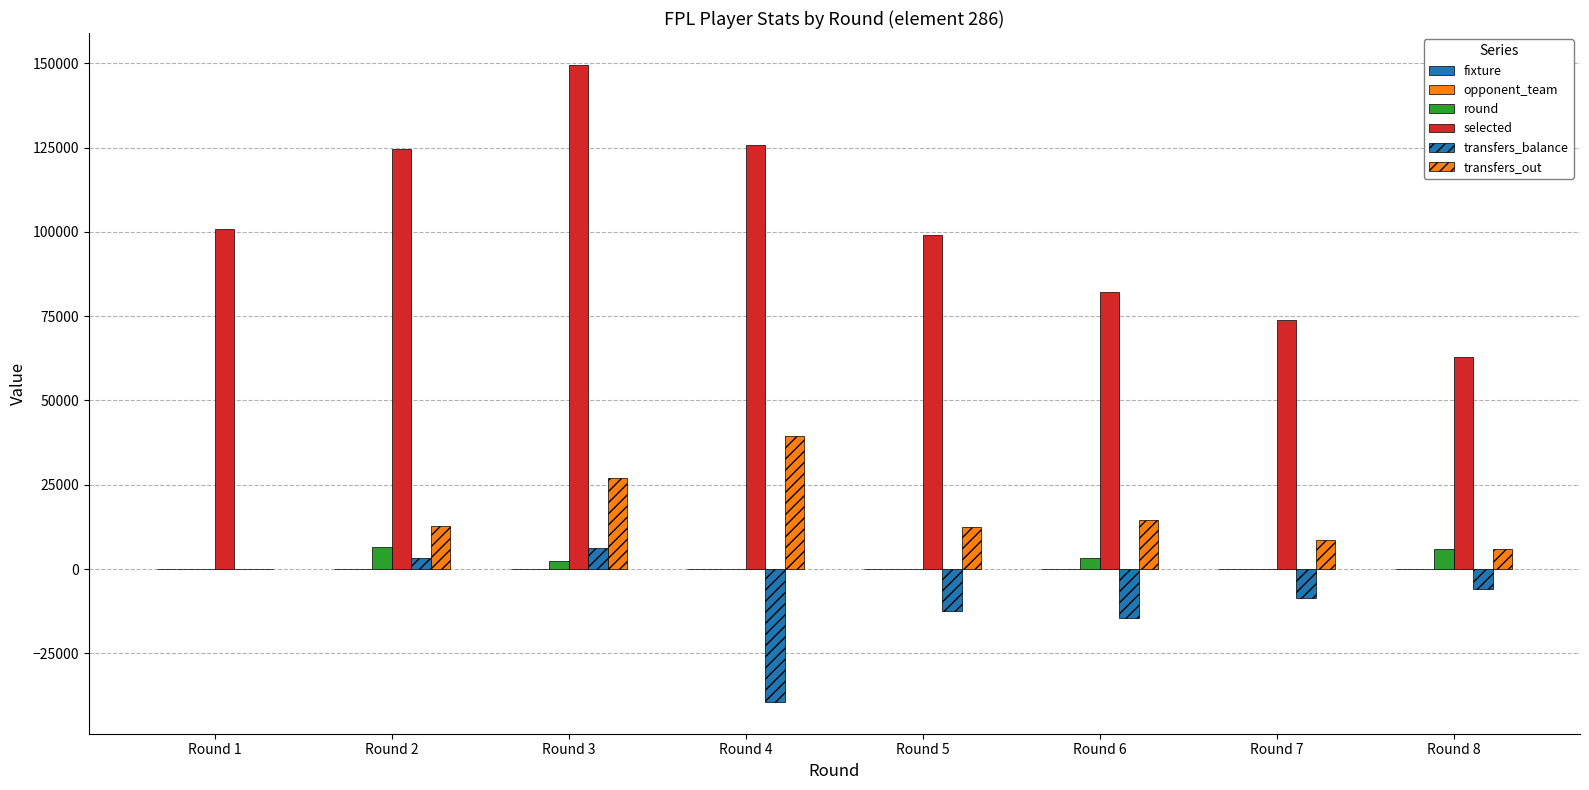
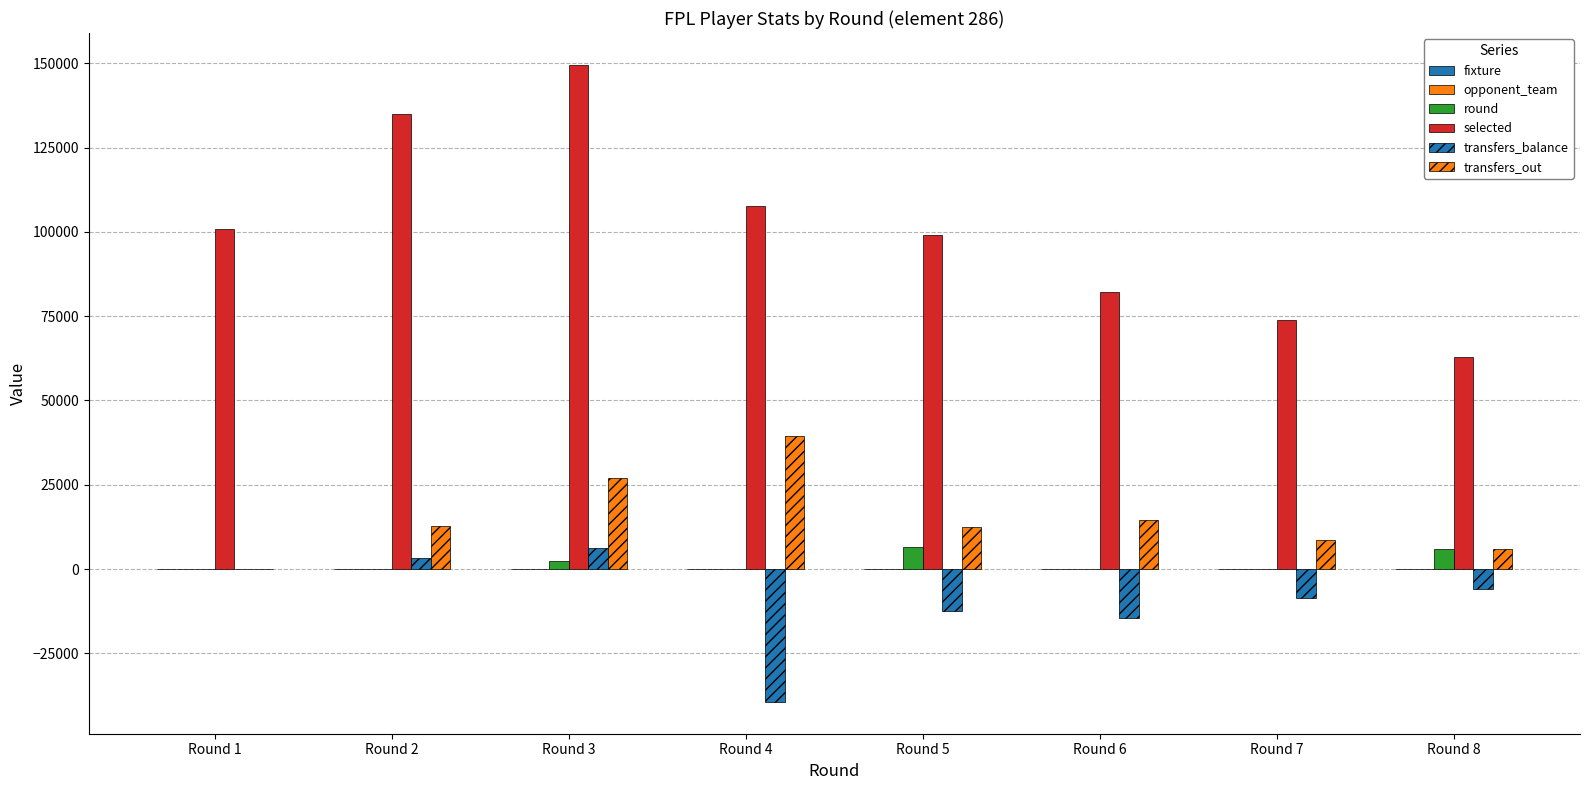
round, Round 2: 6000 -> 0
selected, Round 2: 125000 -> 135000
selected, Round 4: 126000 -> 108000
round, Round 5: 0 -> 6000
round, Round 6: 3000 -> 0
